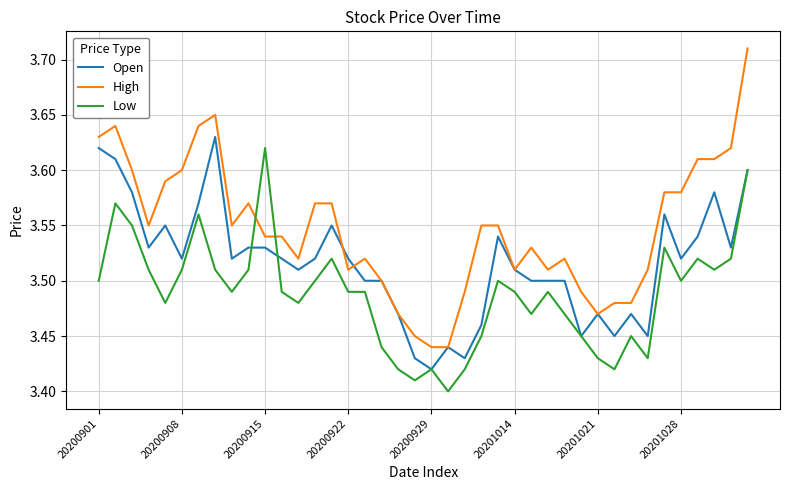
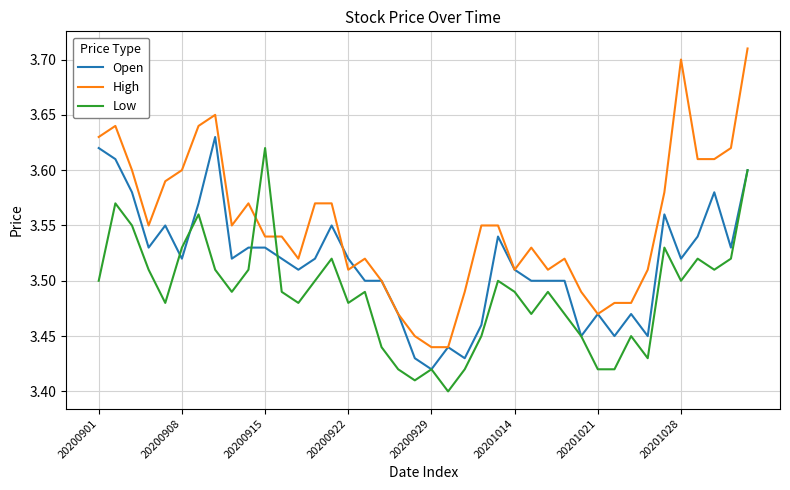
Low, 20200908: 3.51 -> 3.53
Low, 20200922: 3.49 -> 3.48
Low, 20201021: 3.43 -> 3.42
High, 20201028: 3.58 -> 3.70
